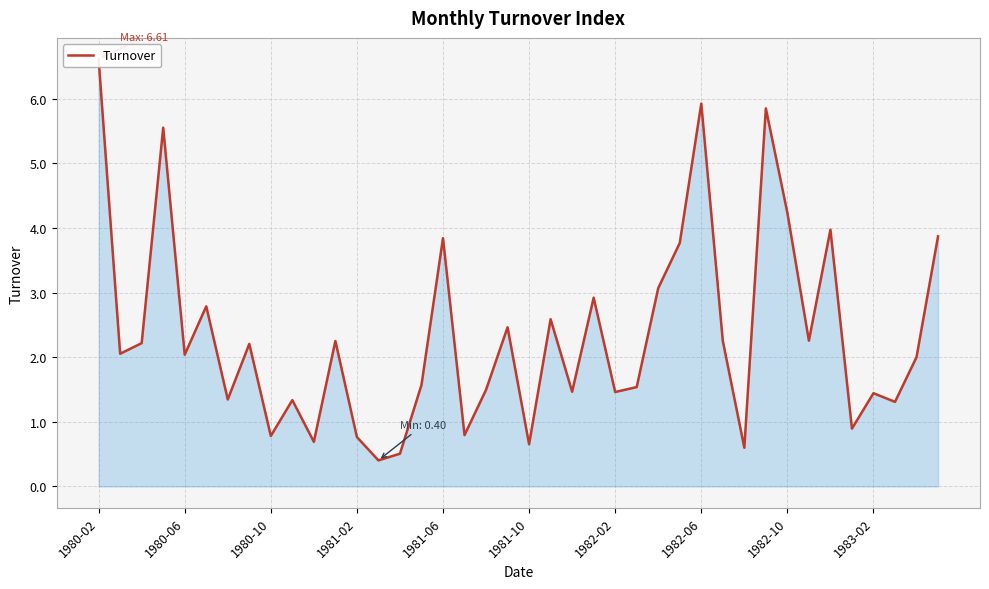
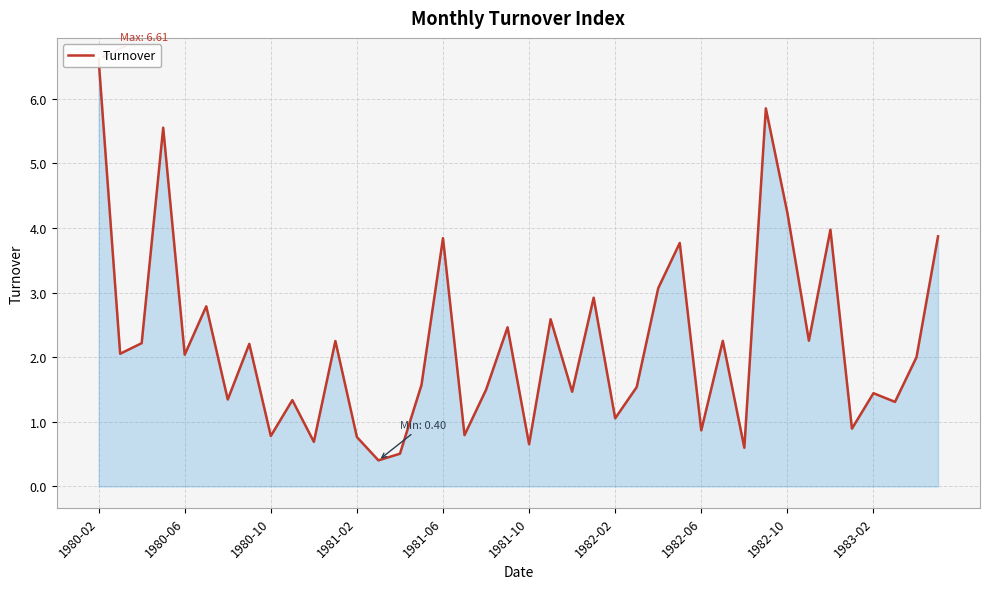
1982-02: 1.5 -> 1.1
1982-06: 5.9 -> 0.9
